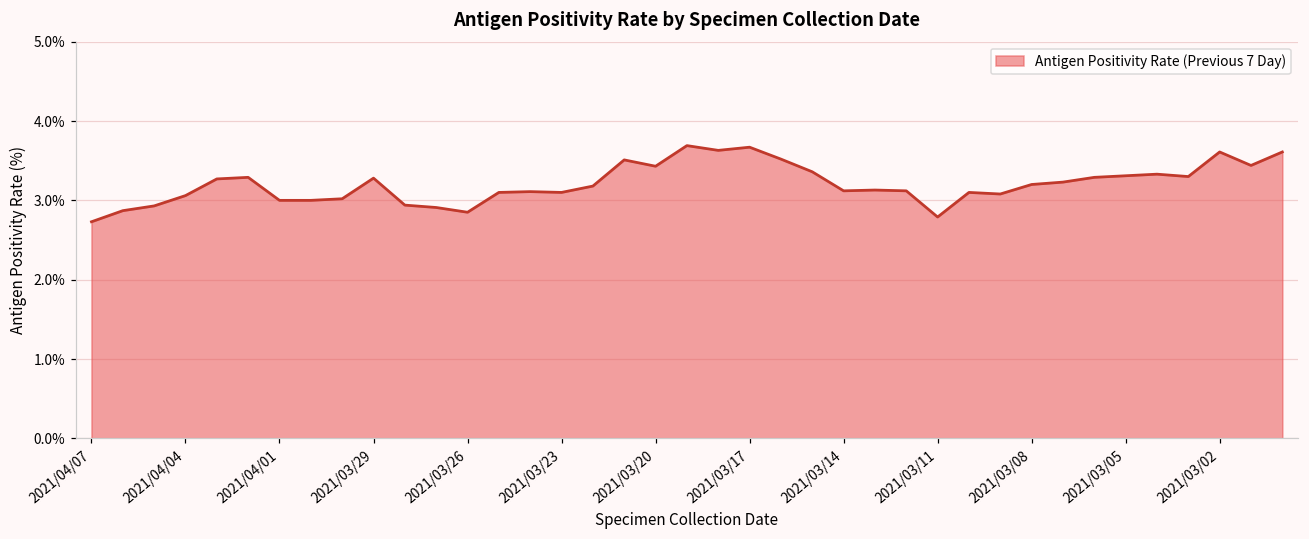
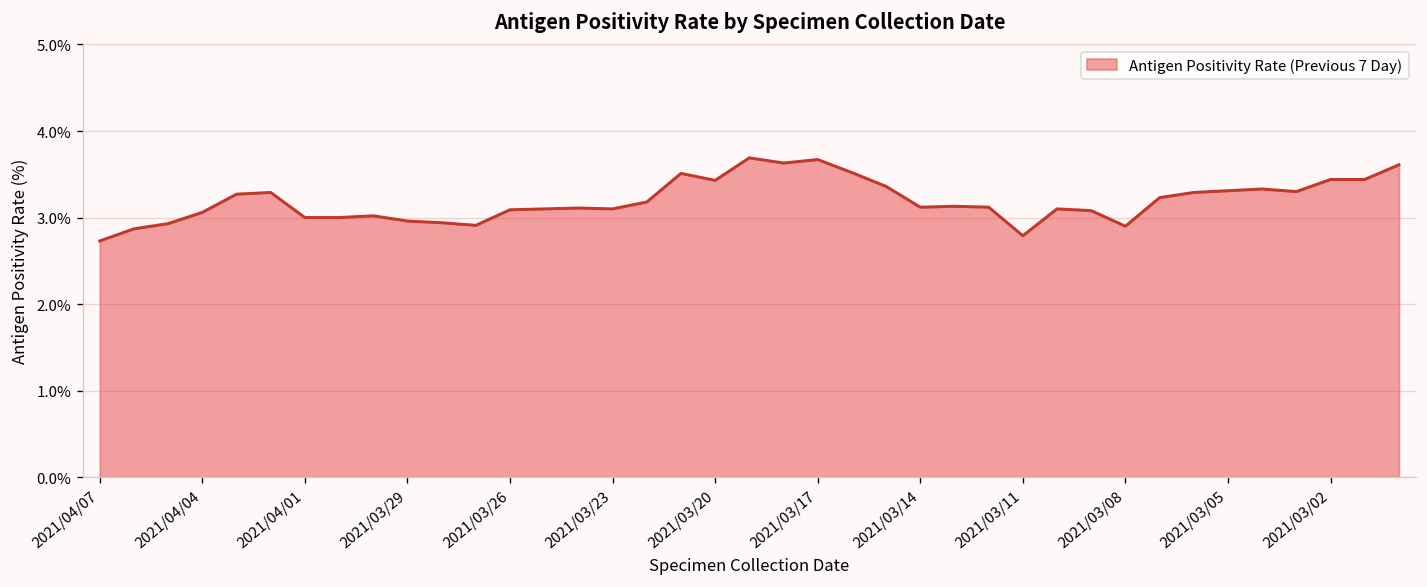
2021/03/29: 3.3% -> 3.0%
2021/03/26: 2.9% -> 3.1%
2021/03/08: 3.2% -> 2.9%
2021/03/02: 3.6% -> 3.4%
